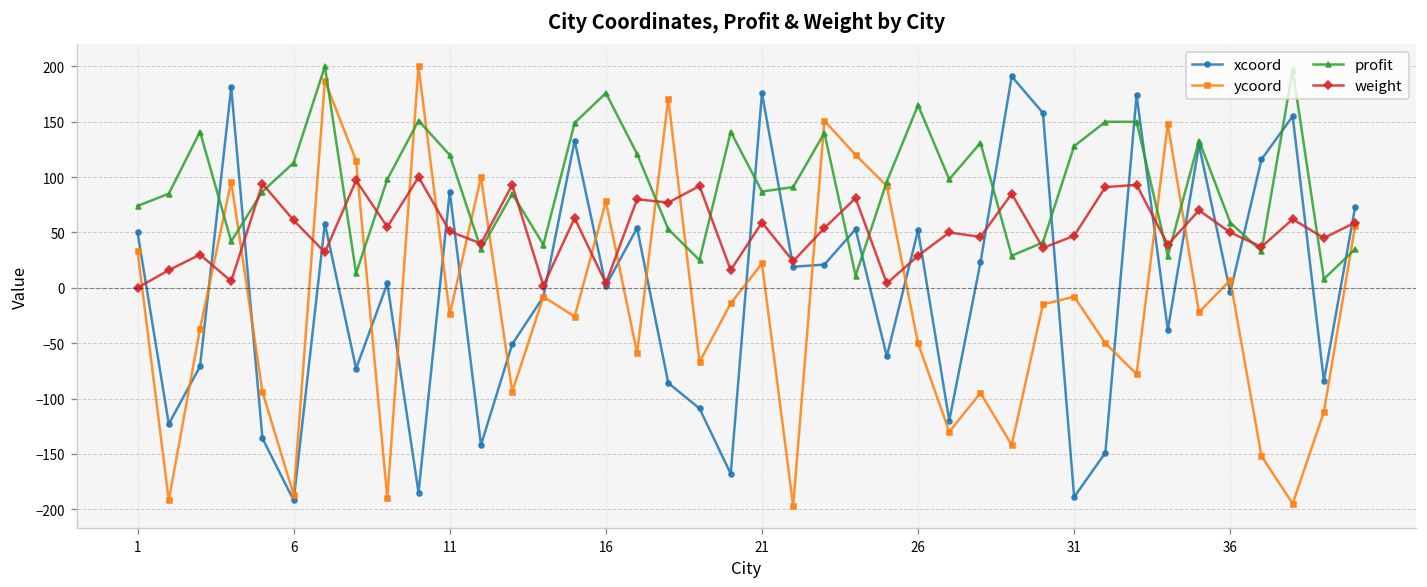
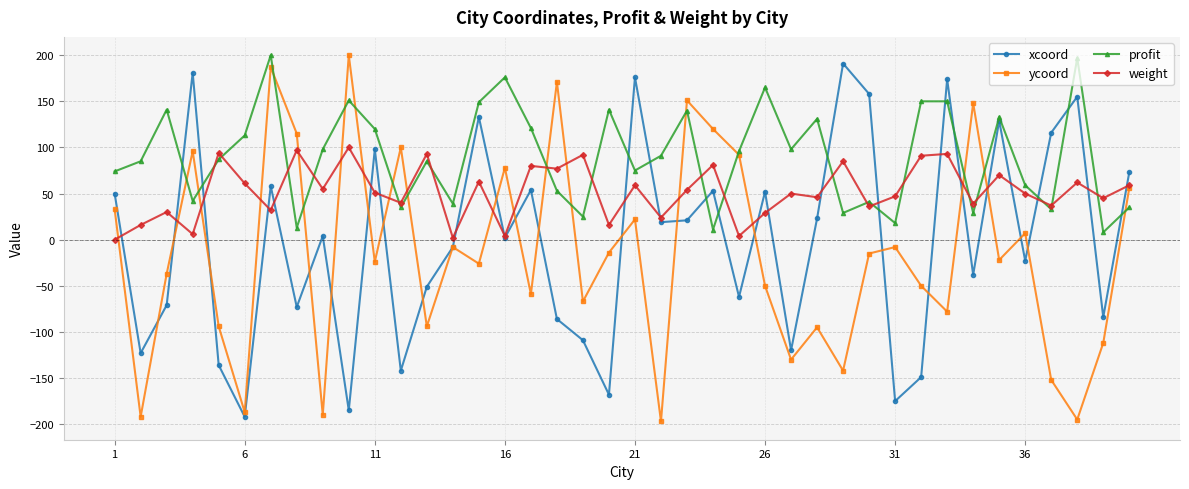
xcoord, 11: 90 -> 100
profit, 21: 90 -> 80
xcoord, 31: -190 -> -180
profit, 31: 130 -> 20
xcoord, 36: 0 -> -20
